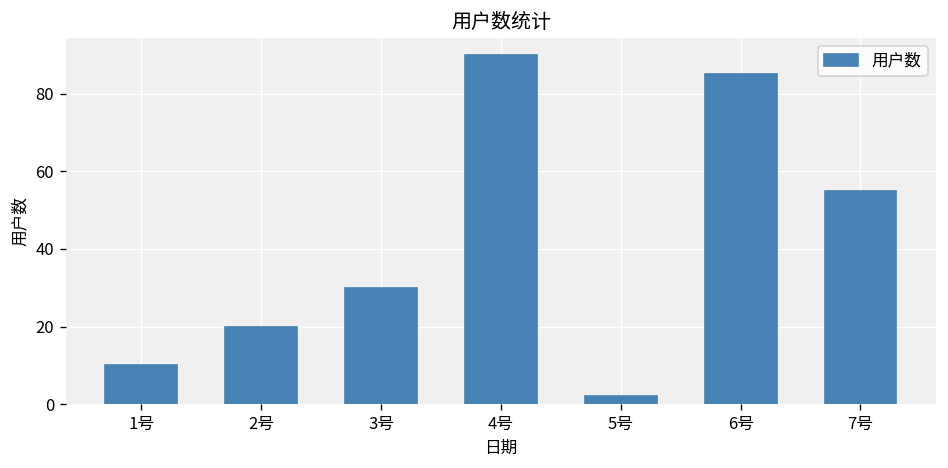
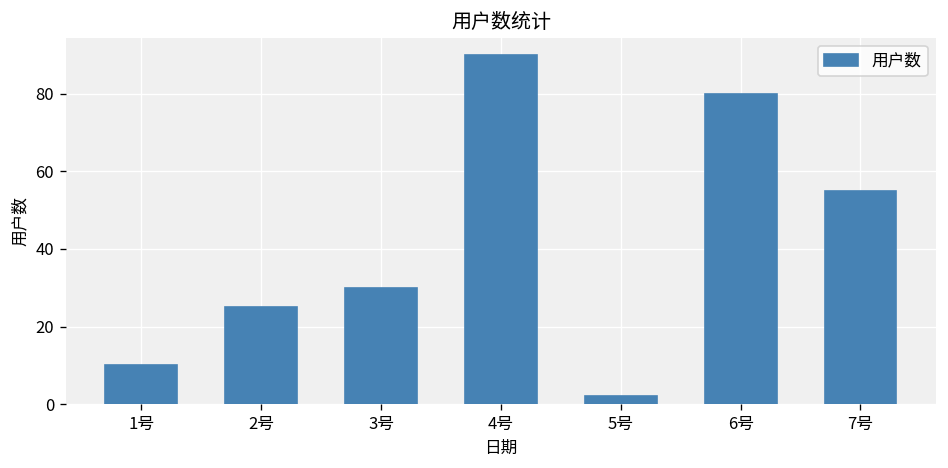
2号: 20 -> 25
6号: 85 -> 80
